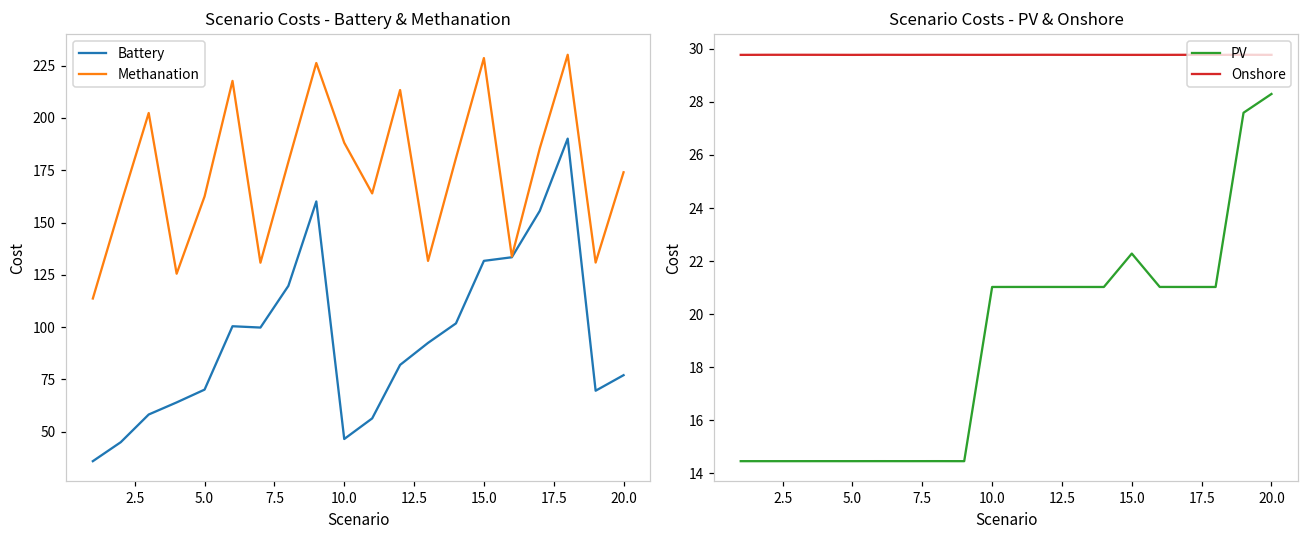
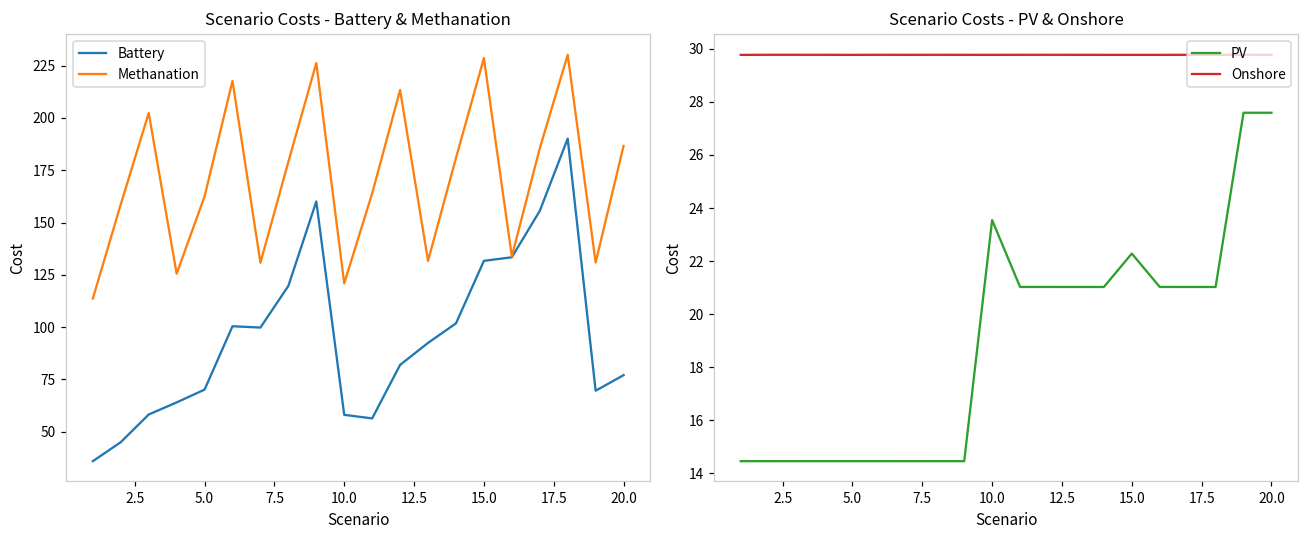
Scenario Costs - Battery & Methanation, Battery, 10.0: 47 -> 58
Scenario Costs - Battery & Methanation, Methanation, 10.0: 188 -> 121
Scenario Costs - Battery & Methanation, Methanation, 20.0: 174 -> 187
Scenario Costs - PV & Onshore, PV, 10.0: 21.0 -> 23.5
Scenario Costs - PV & Onshore, PV, 20.0: 28.3 -> 27.6
